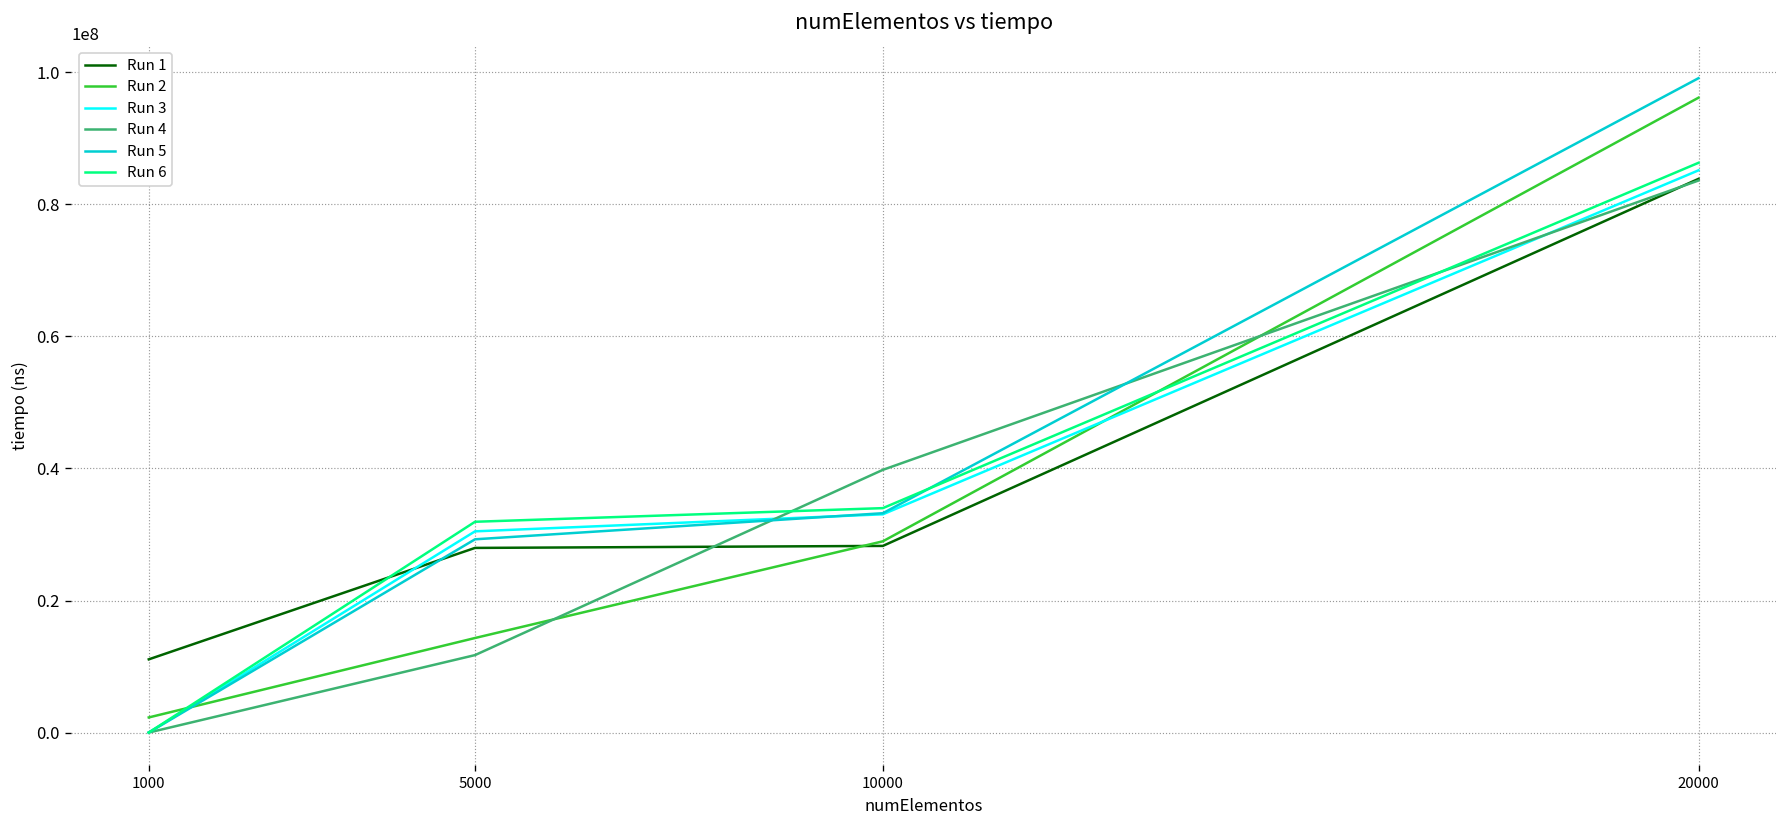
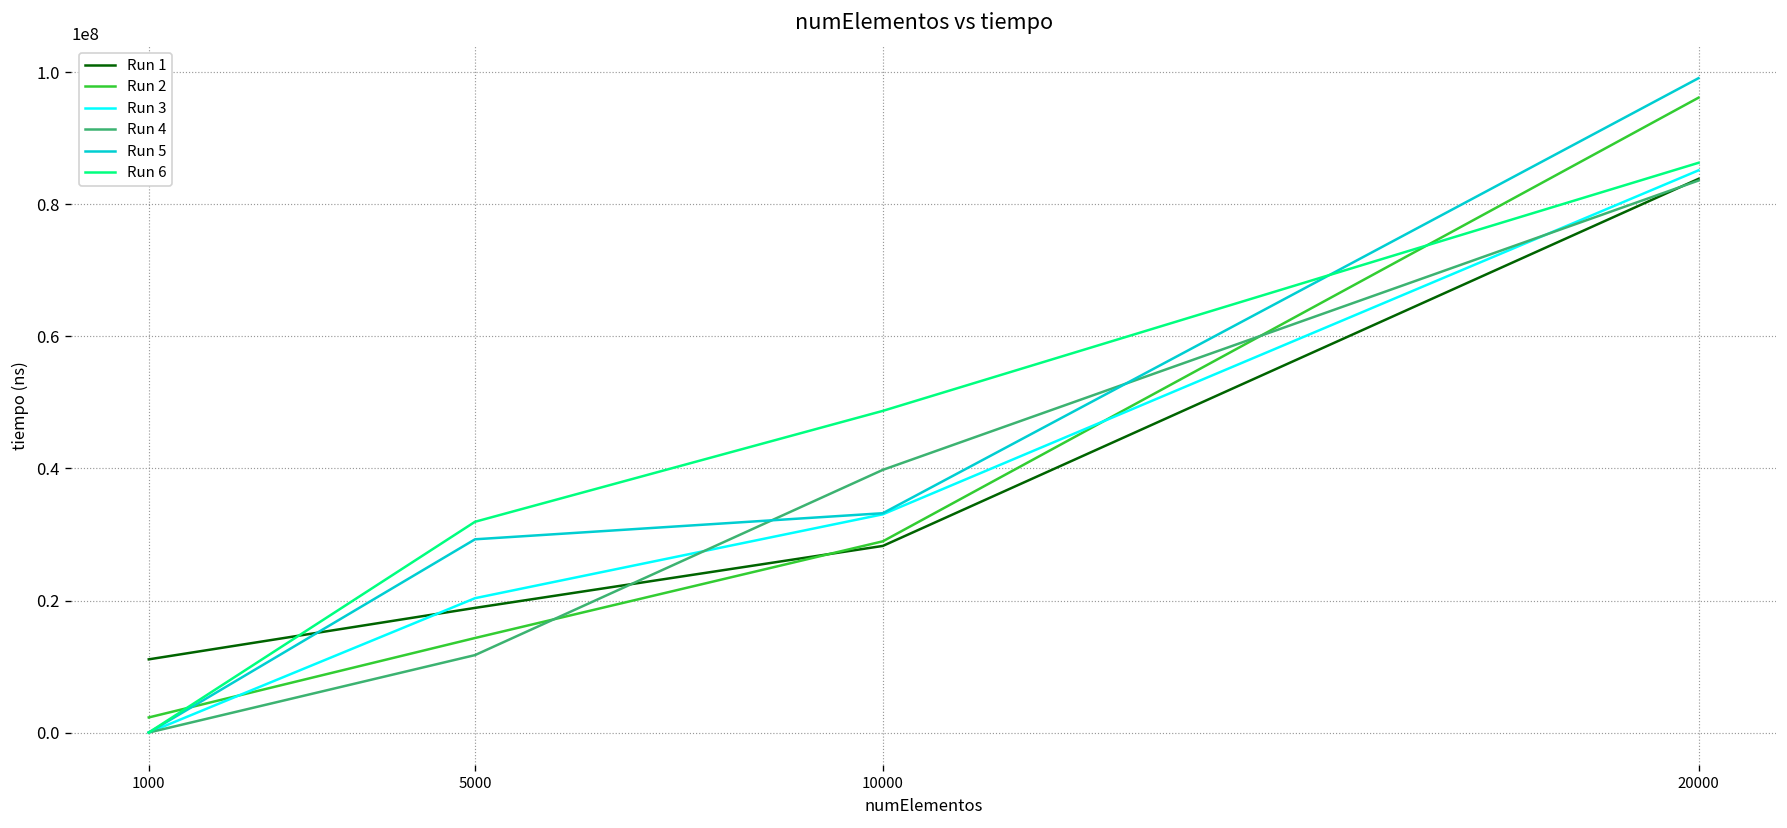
Run 1, 5000: 28000000 -> 19000000
Run 3, 5000: 30000000 -> 20000000
Run 6, 10000: 34000000 -> 49000000
